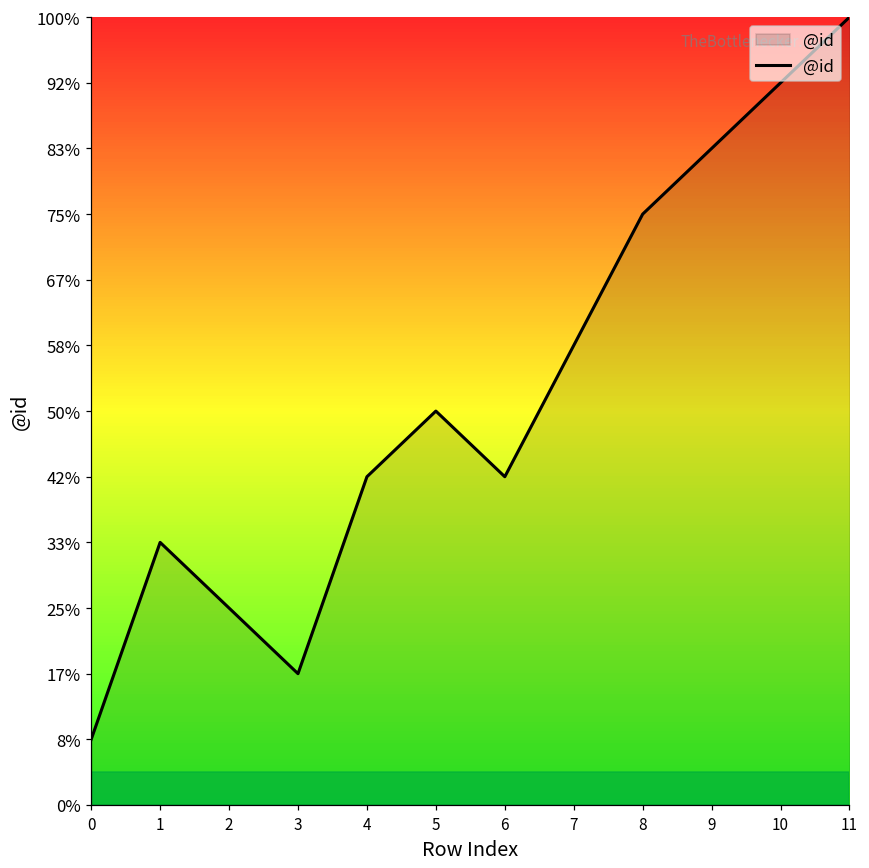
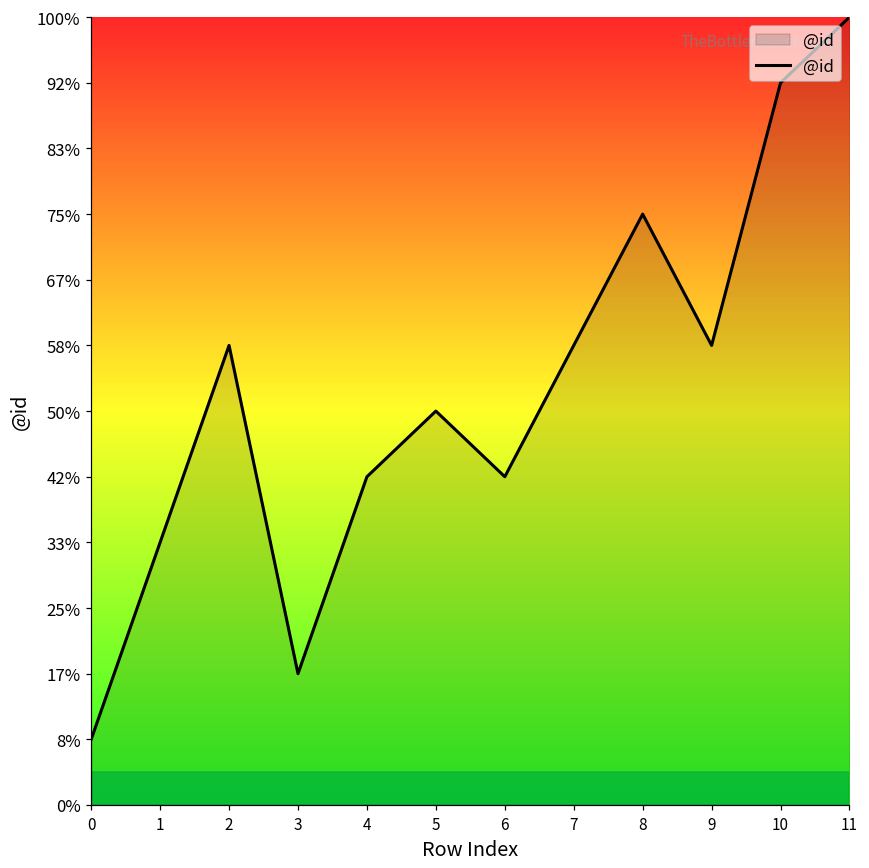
2: 25% -> 58%
9: 83% -> 58%
